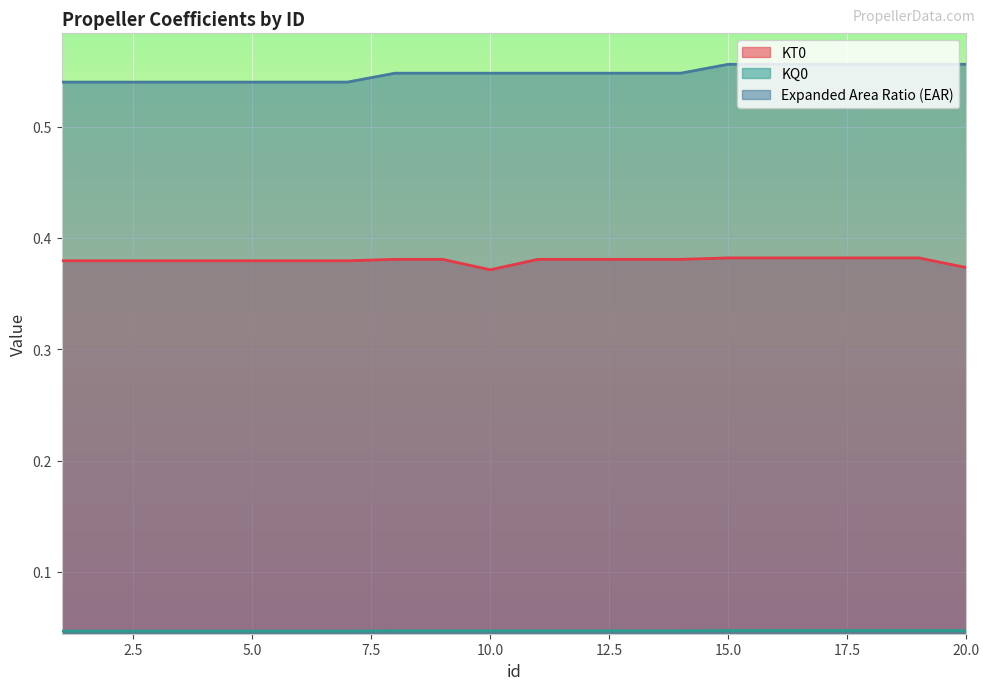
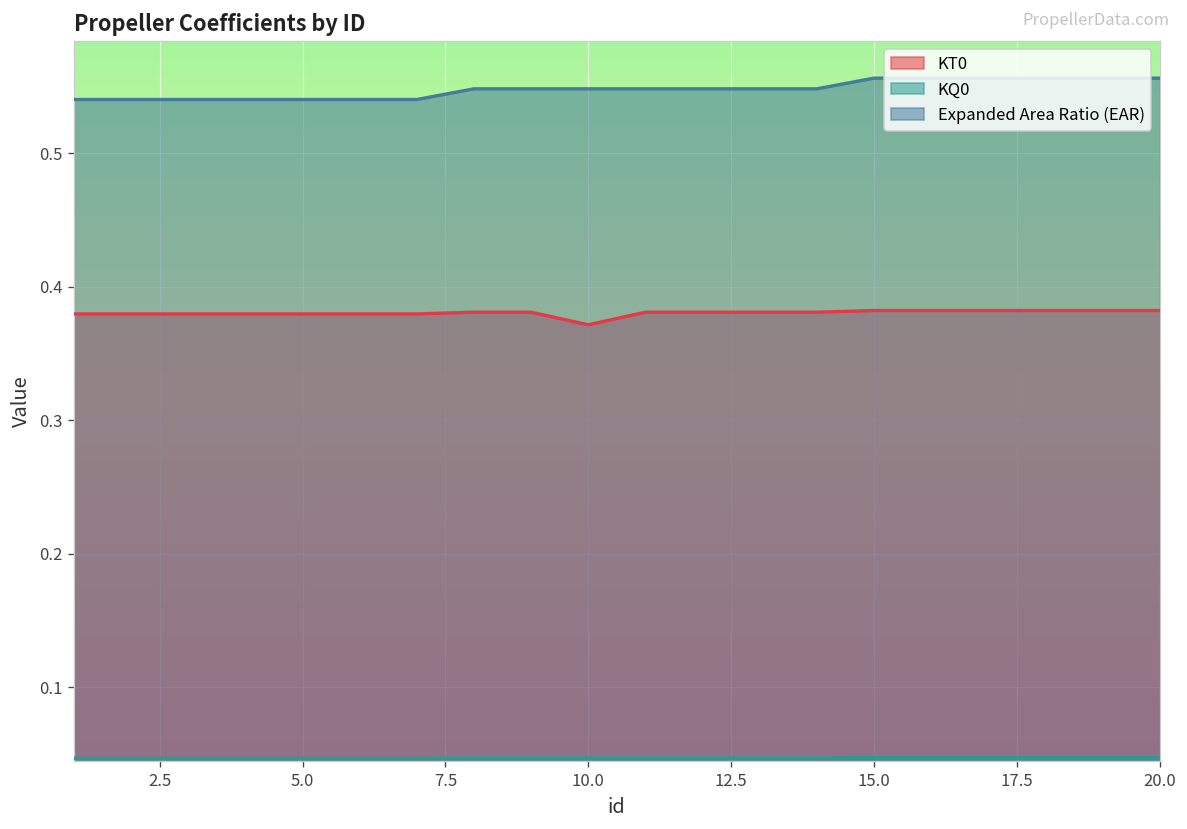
KT0, 20.0: 0.373 -> 0.382
